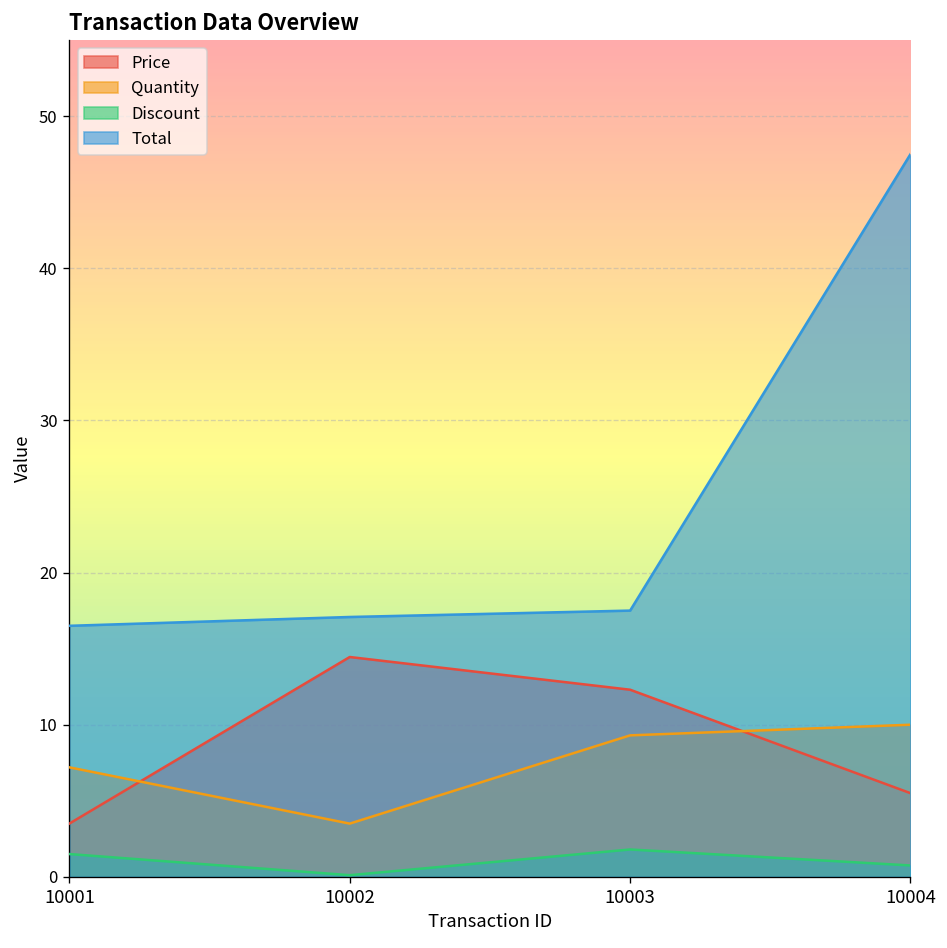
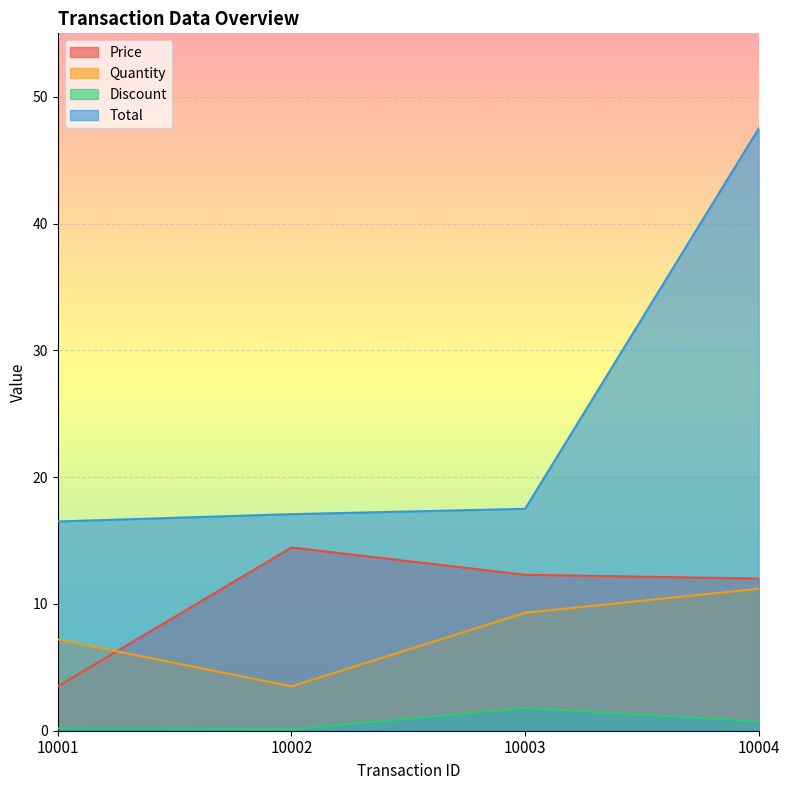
Discount, 10001: 1.5 -> 0.2
Price, 10004: 5.5 -> 12.0
Quantity, 10004: 10.0 -> 11.2
